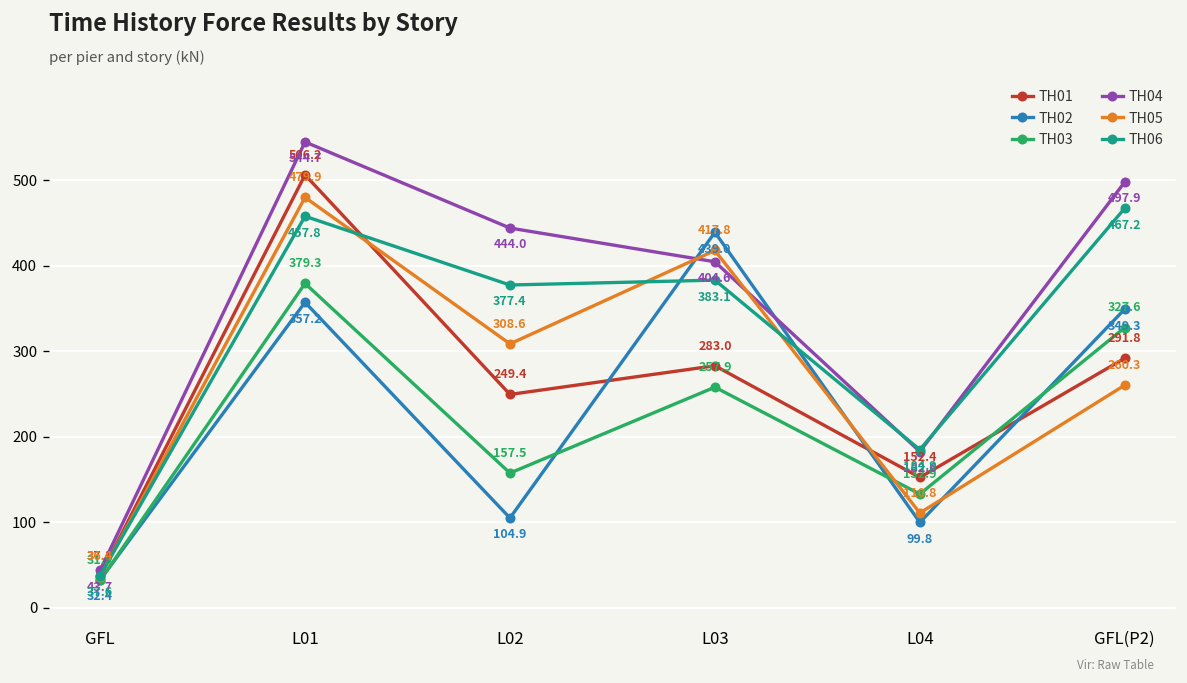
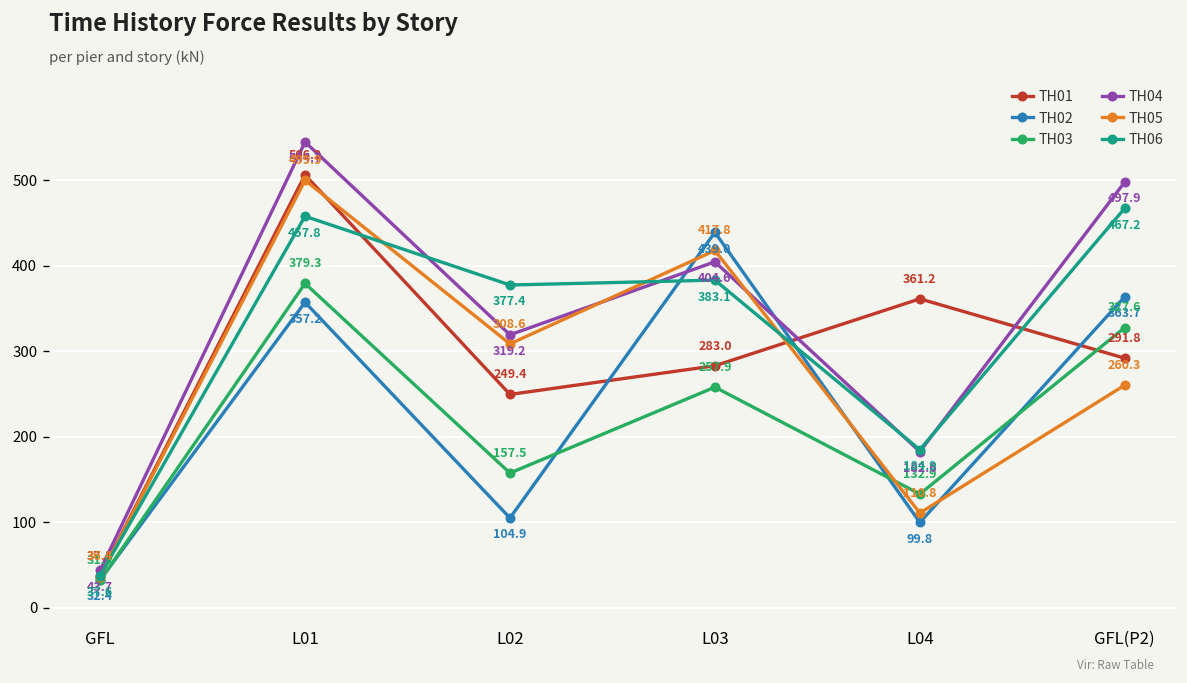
TH05, L01: 479.9 -> 499.9
TH04, L02: 444.0 -> 319.2
TH01, L04: 152.4 -> 361.2
TH02, GFL(P2): 349.3 -> 363.7
